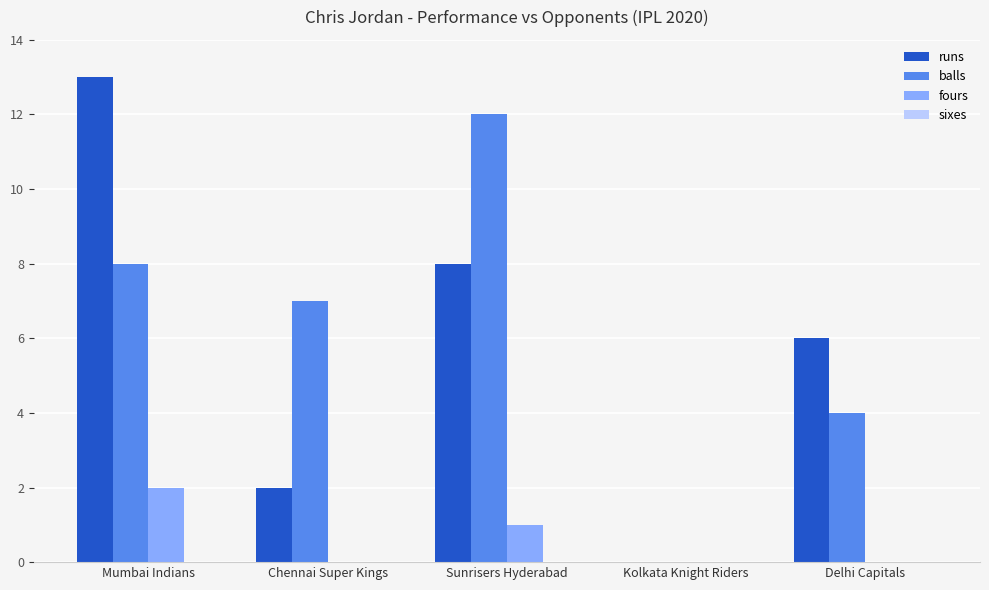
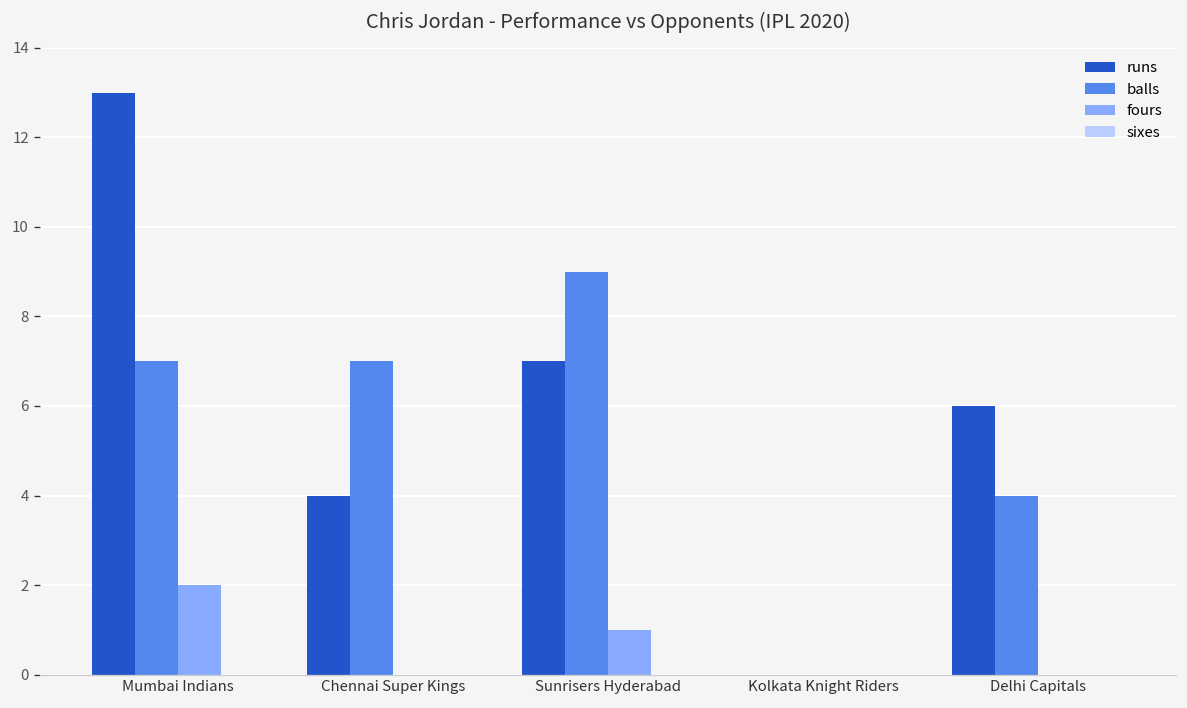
balls, Mumbai Indians: 8 -> 7
runs, Chennai Super Kings: 2 -> 4
runs, Sunrisers Hyderabad: 8 -> 7
balls, Sunrisers Hyderabad: 12 -> 9
